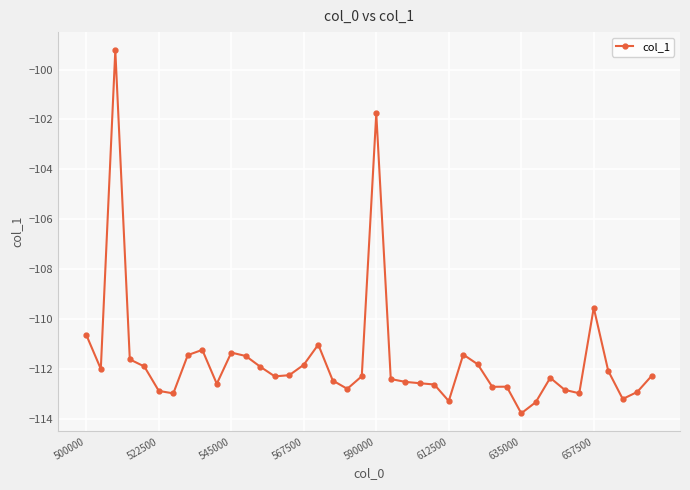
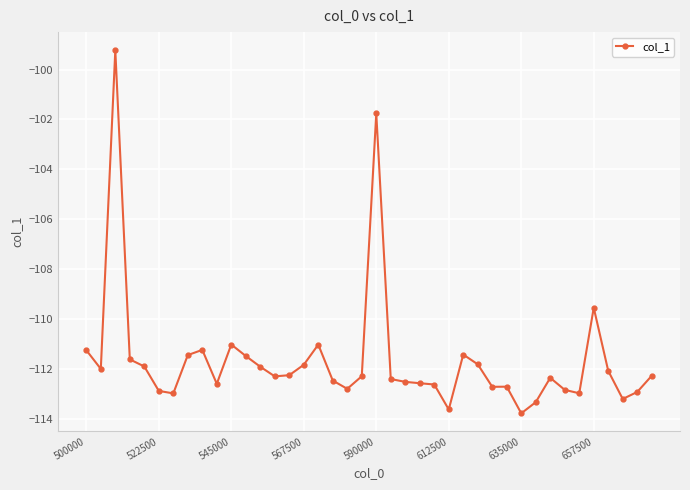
500000: -110.6 -> -111.3
545000: -111.4 -> -111.0
612500: -113.3 -> -113.6
